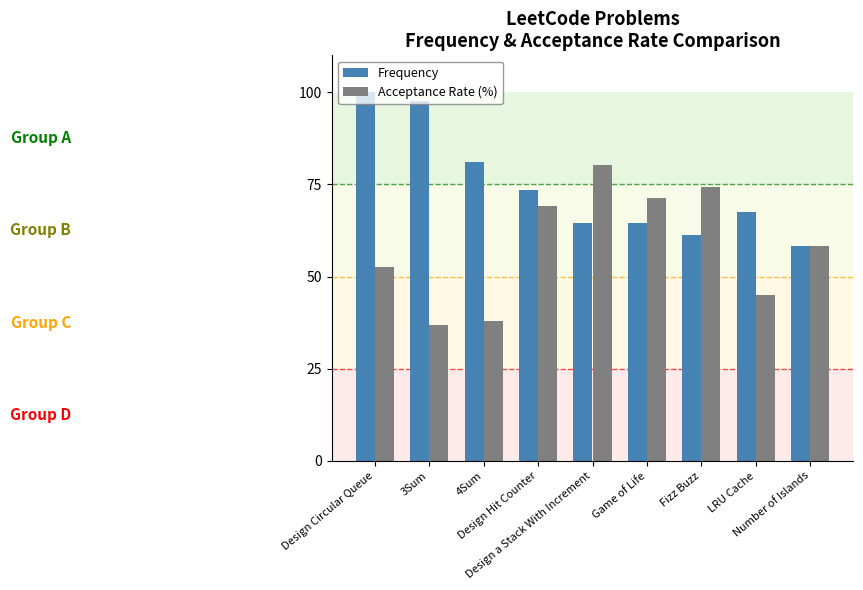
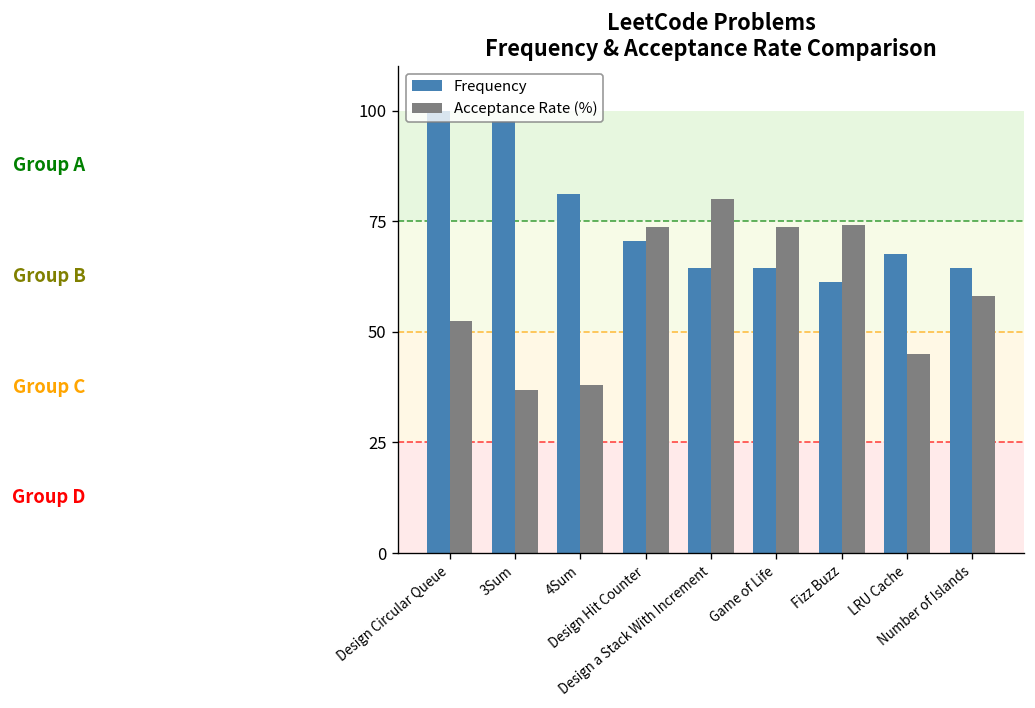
Frequency, Design Hit Counter: 73 -> 71
Acceptance Rate (%), Design Hit Counter: 69 -> 74
Acceptance Rate (%), Game of Life: 71 -> 74
Frequency, Number of Islands: 58 -> 65
